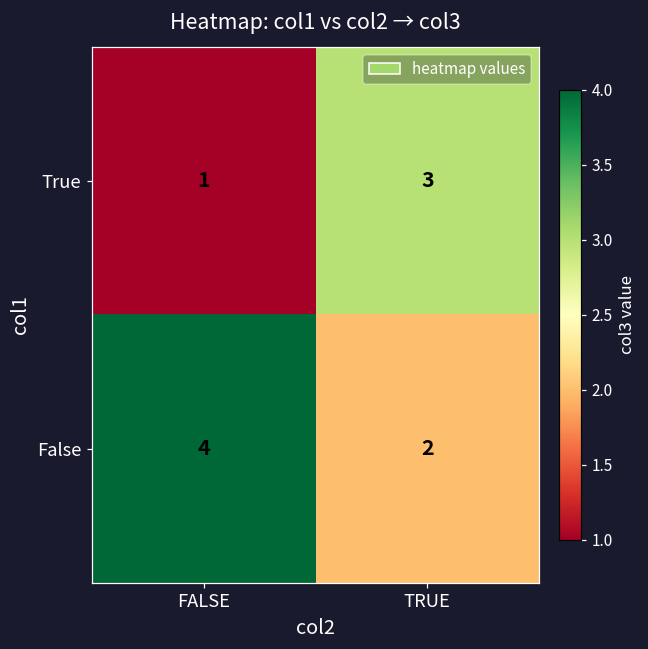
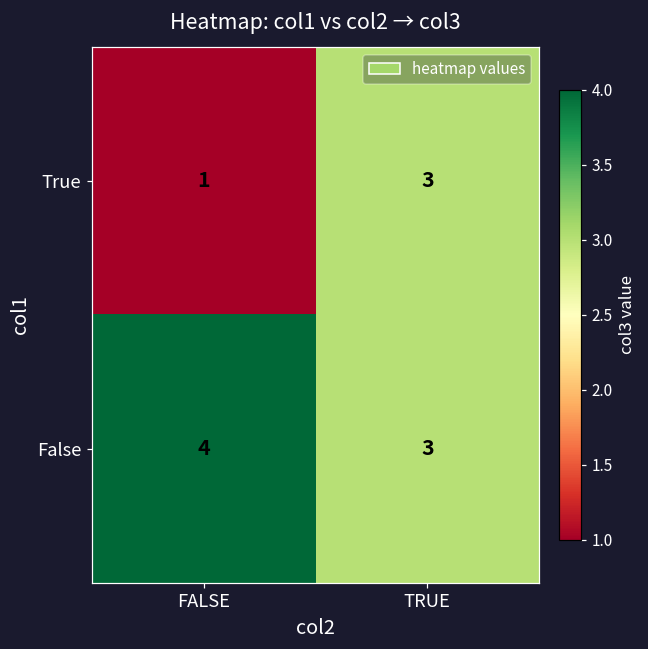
False, TRUE: 2 -> 3
